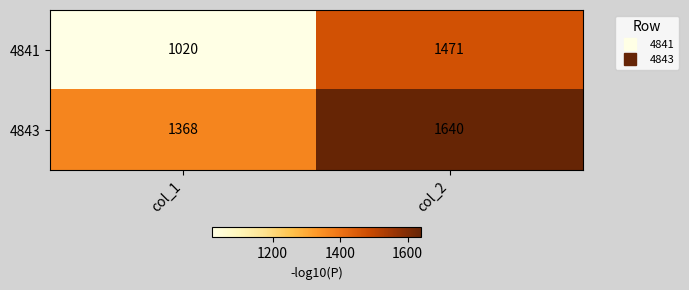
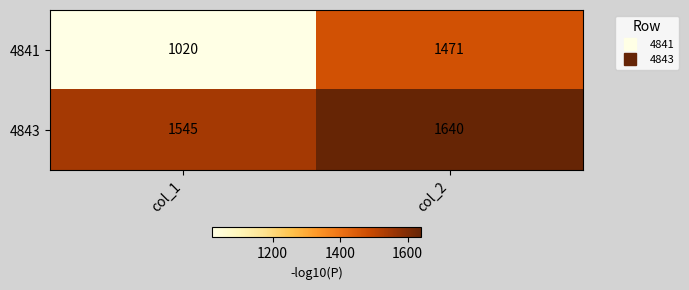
4843, col_1: 1368 -> 1545
